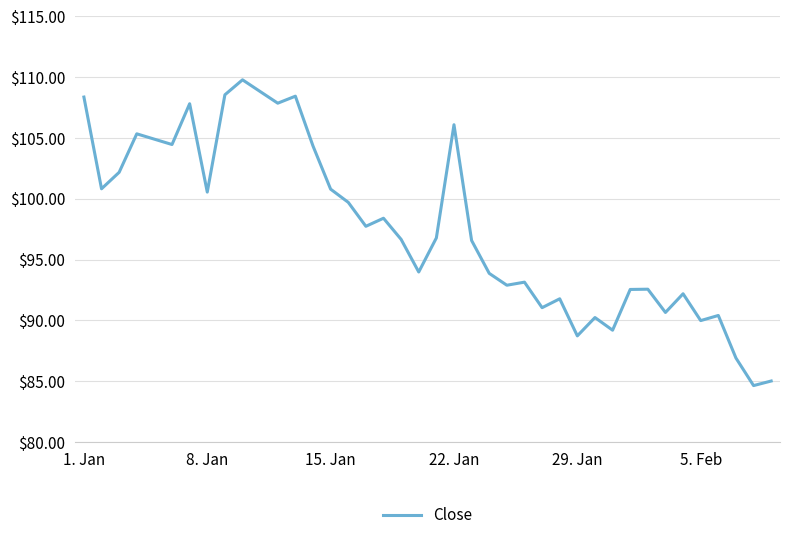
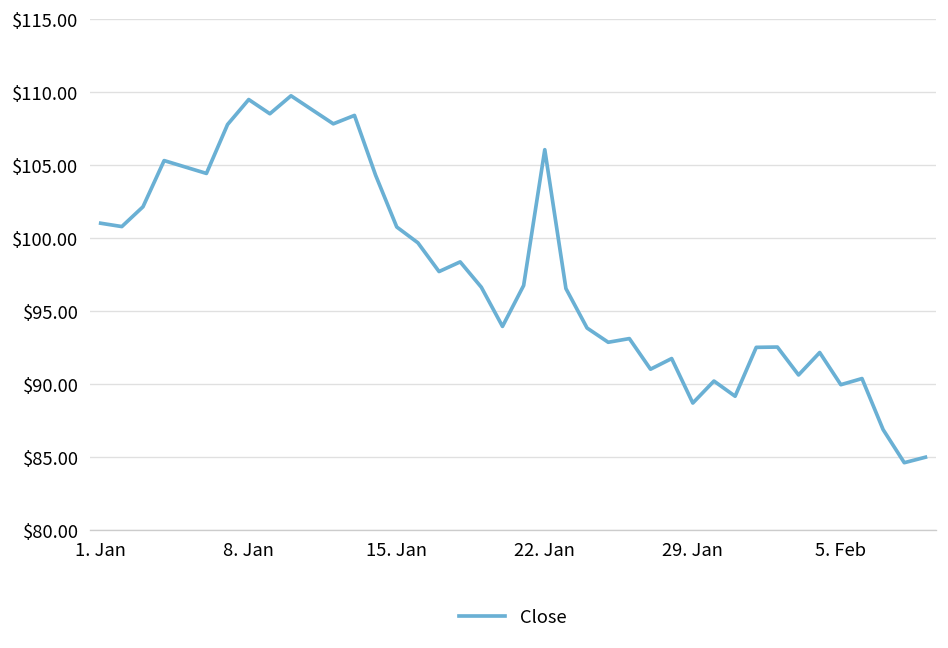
1. Jan: $108.4 -> $101.0
8. Jan: $100.5 -> $109.5
